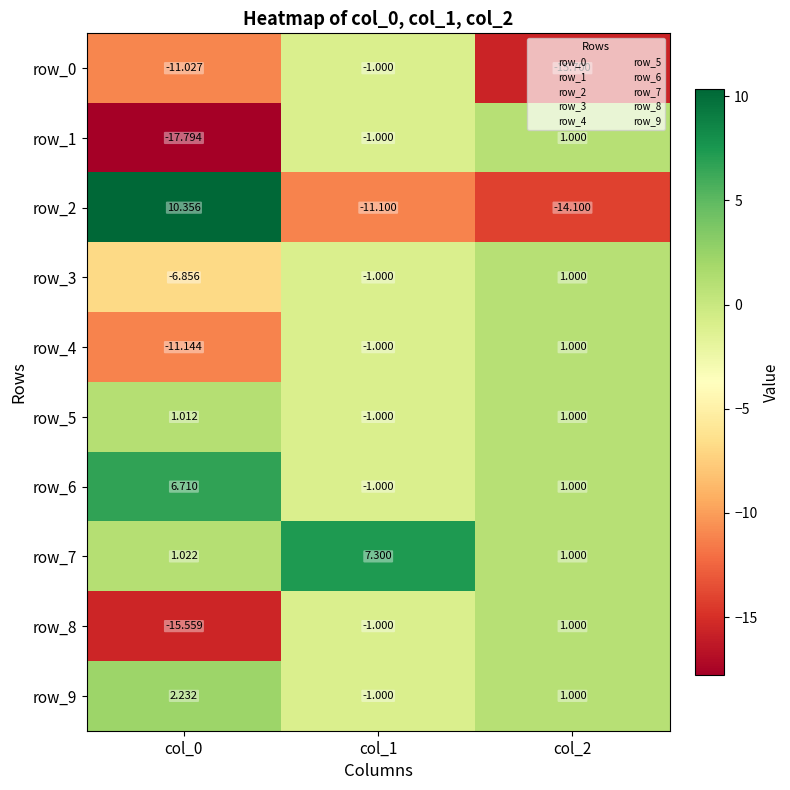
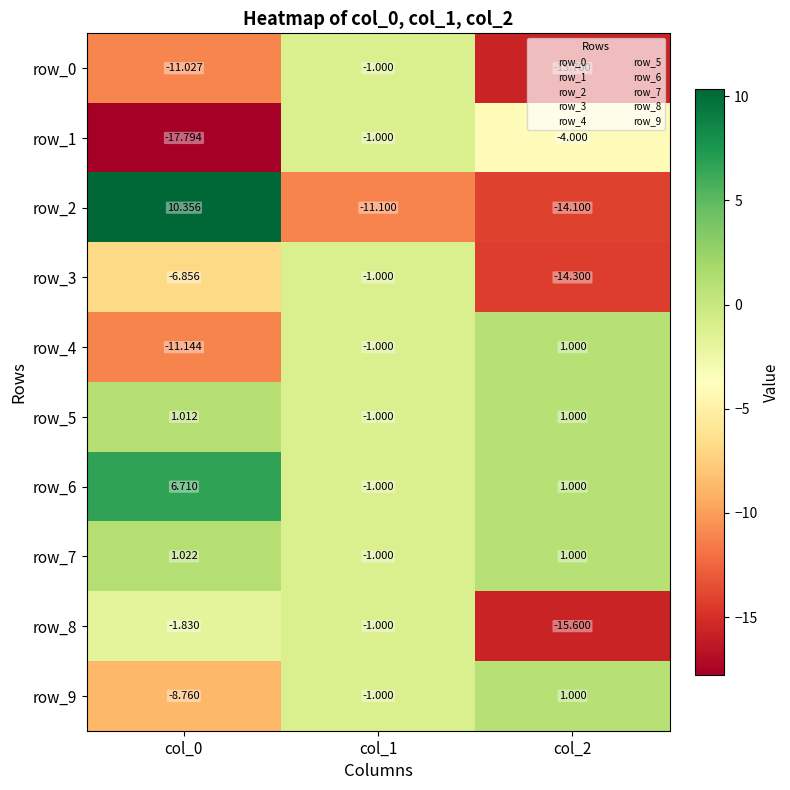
row_1, col_2: 1.000 -> -4.000
row_3, col_2: 1.000 -> -14.300
row_7, col_1: 7.300 -> -1.000
row_8, col_0: -15.559 -> -1.830
row_8, col_2: 1.000 -> -15.600
row_9, col_0: 2.232 -> -8.760
